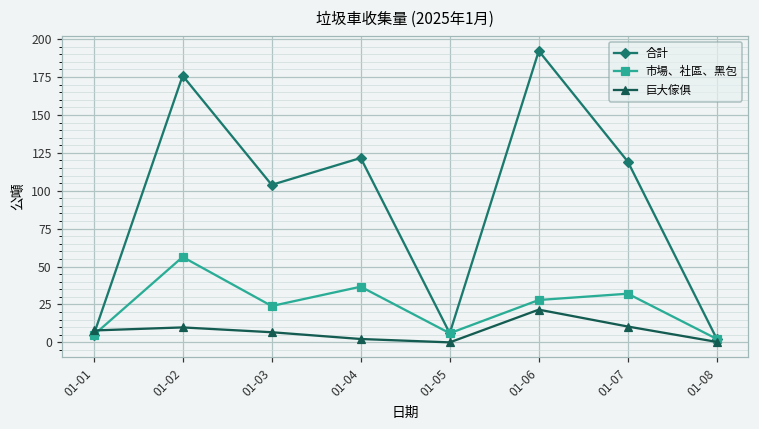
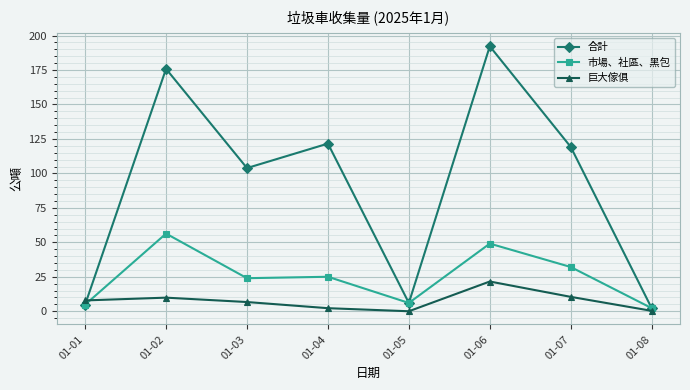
市場、社區、黑包, 01-04: 37 -> 25
市場、社區、黑包, 01-06: 28 -> 49
